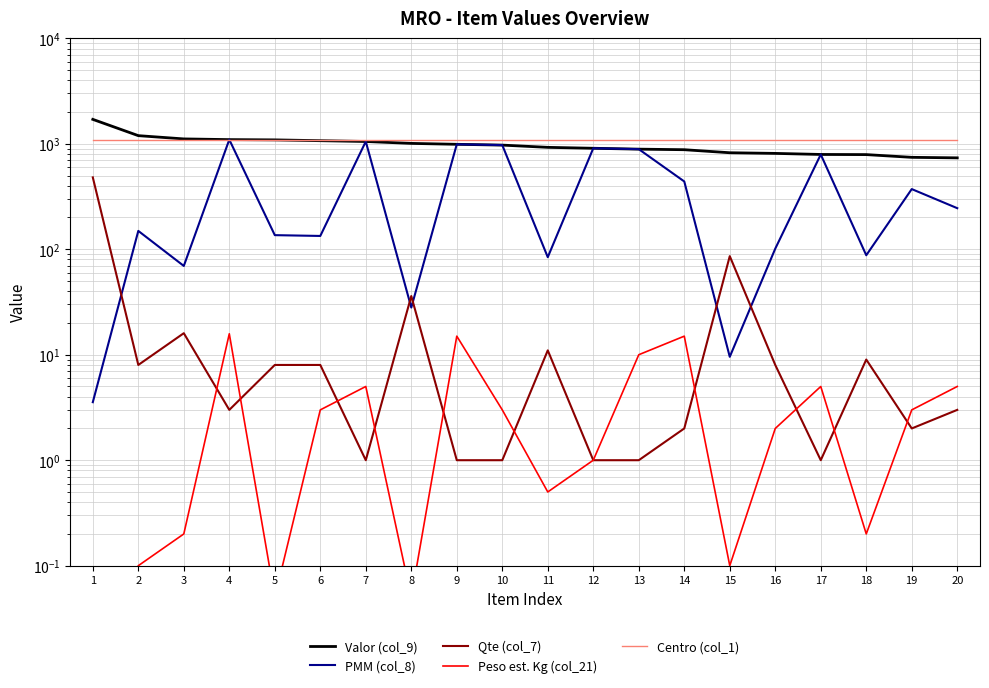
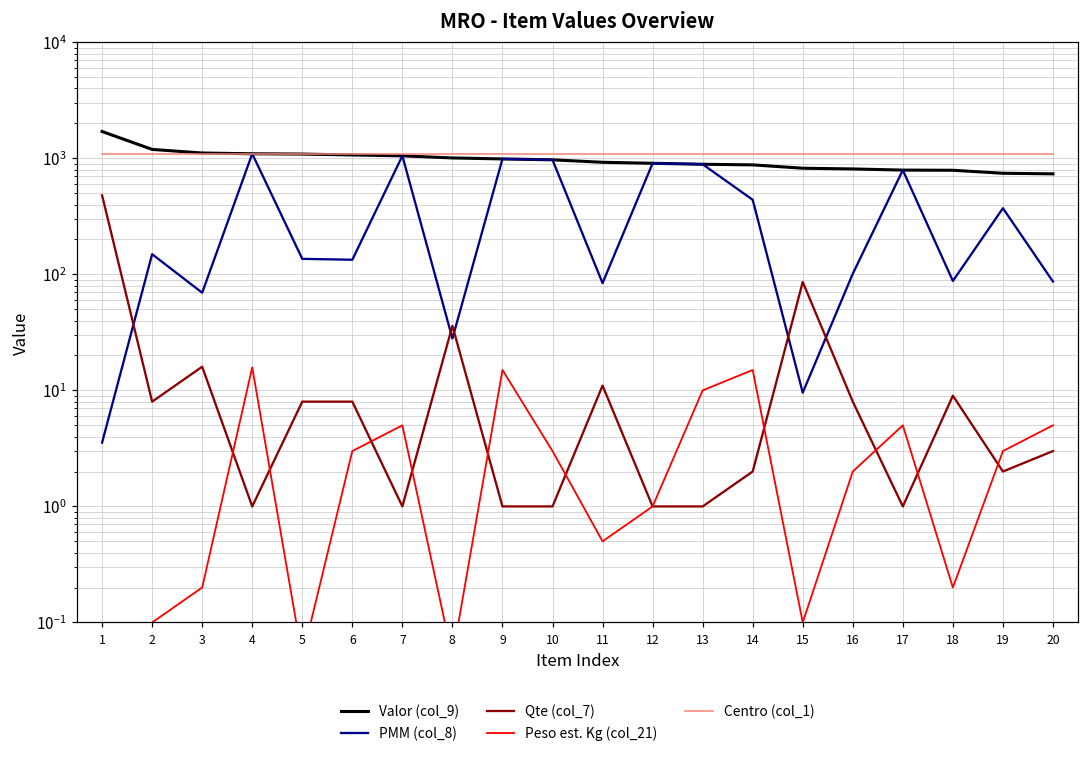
Qte (col_7), 4: 3 -> 1
PMM (col_8), 20: 250 -> 90
